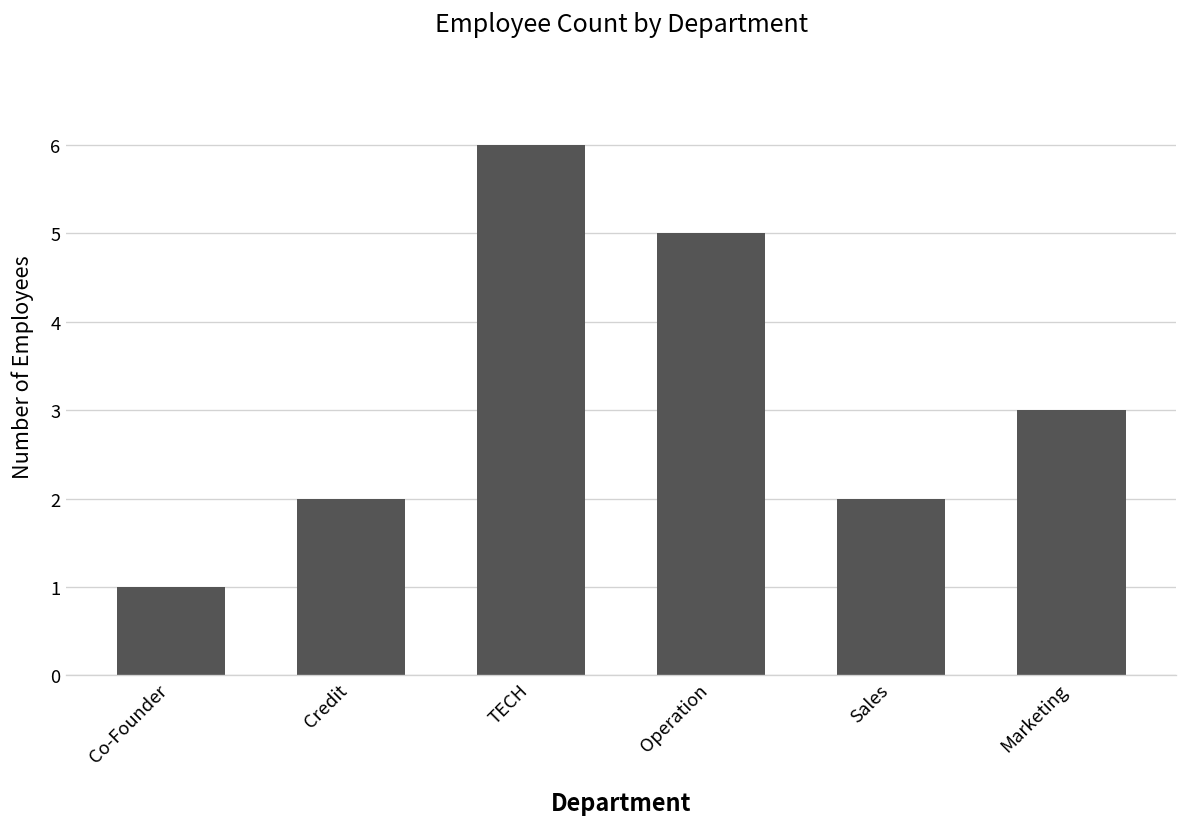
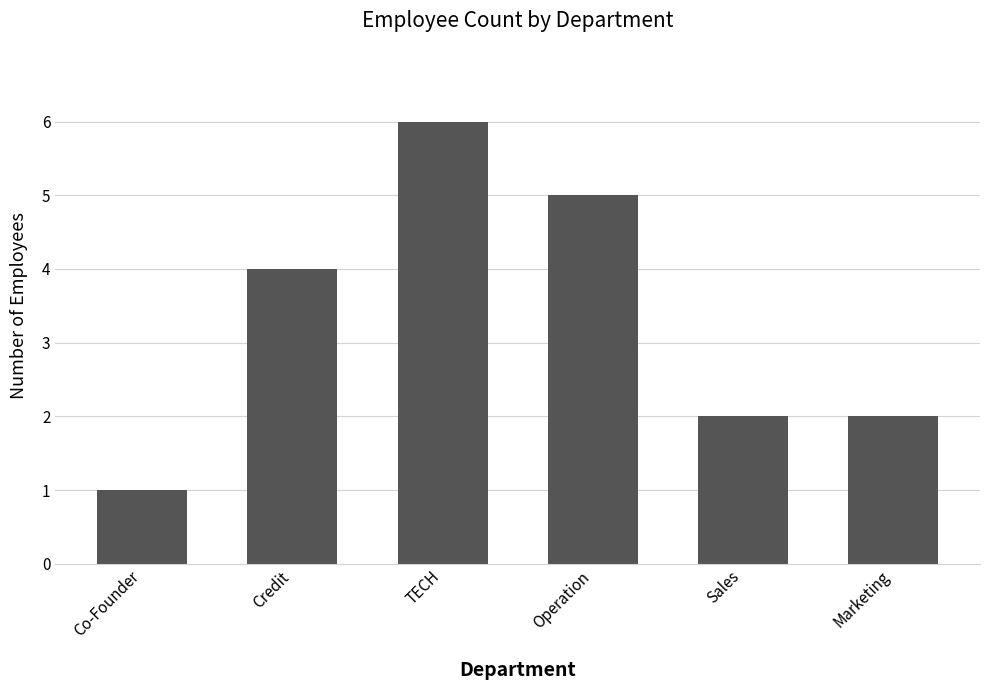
Credit: 2 -> 4
Marketing: 3 -> 2
